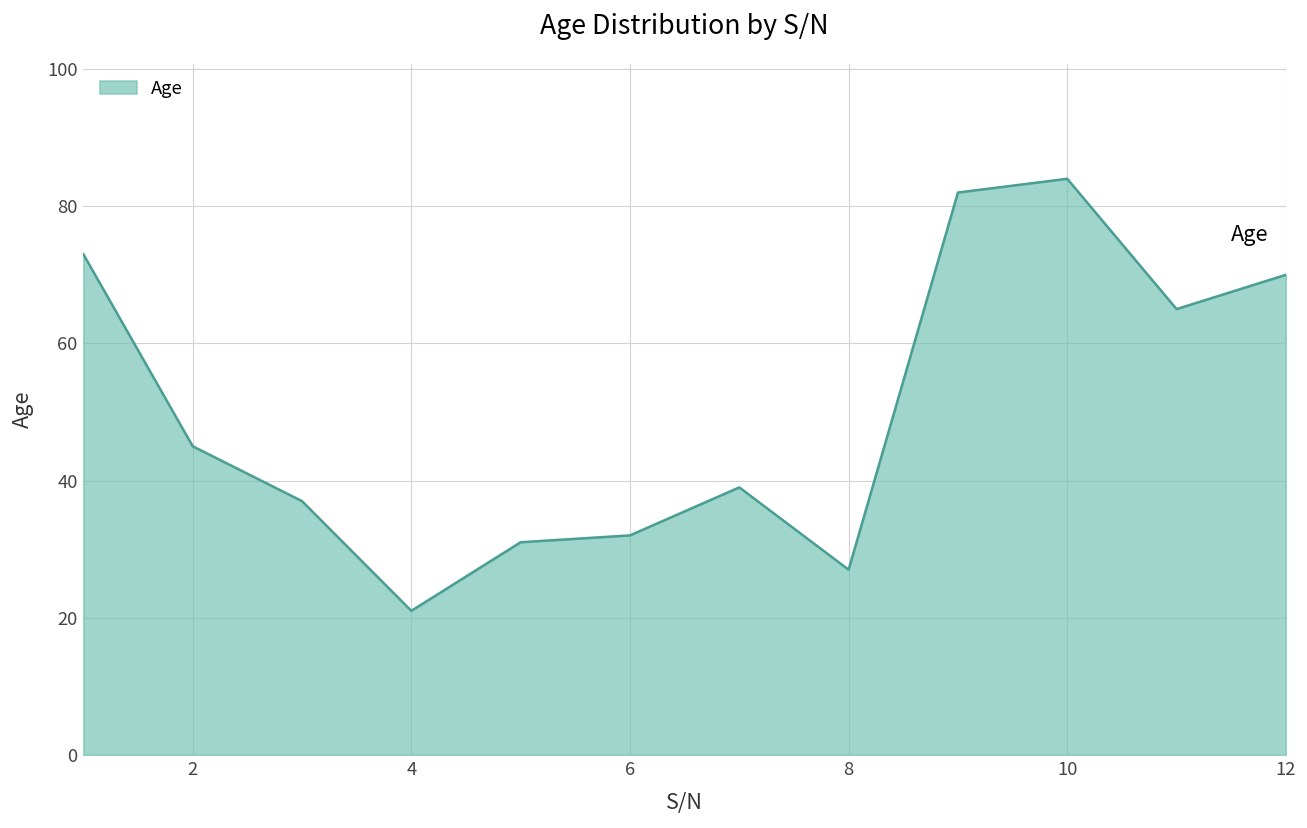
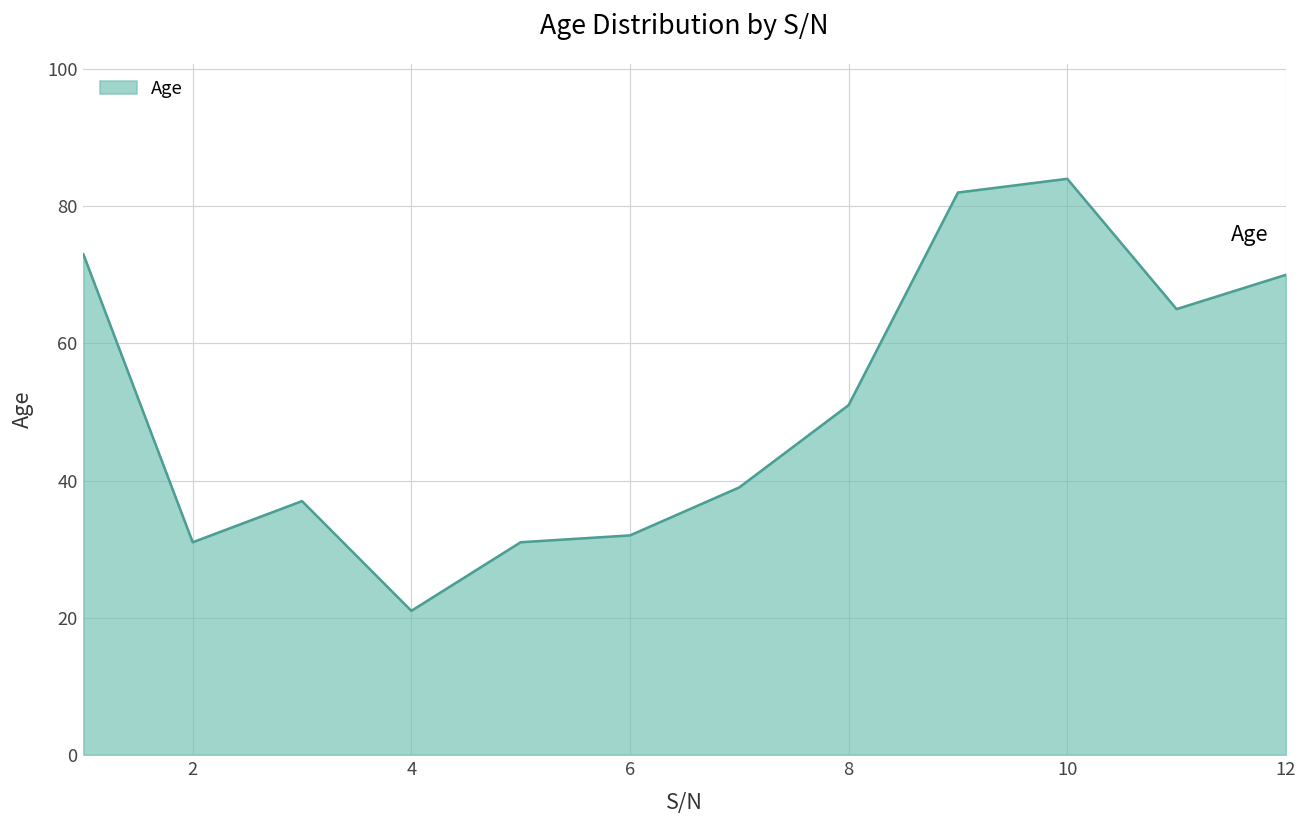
2: 45 -> 31
8: 27 -> 51
